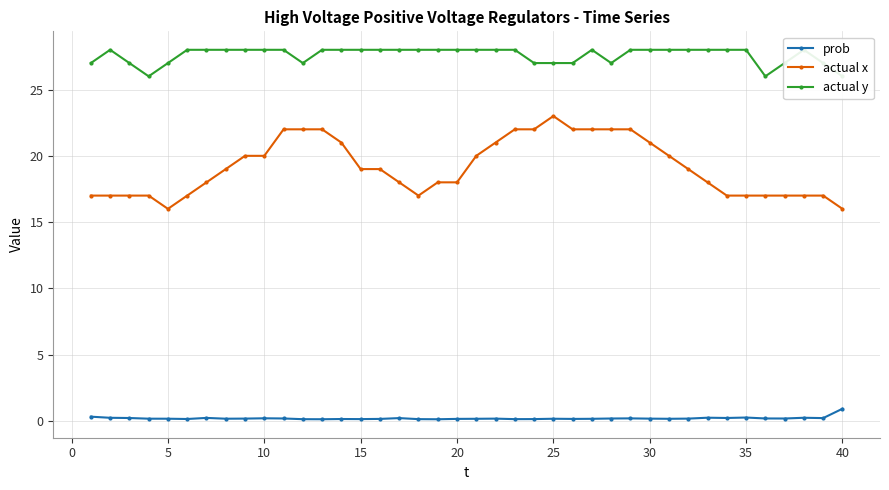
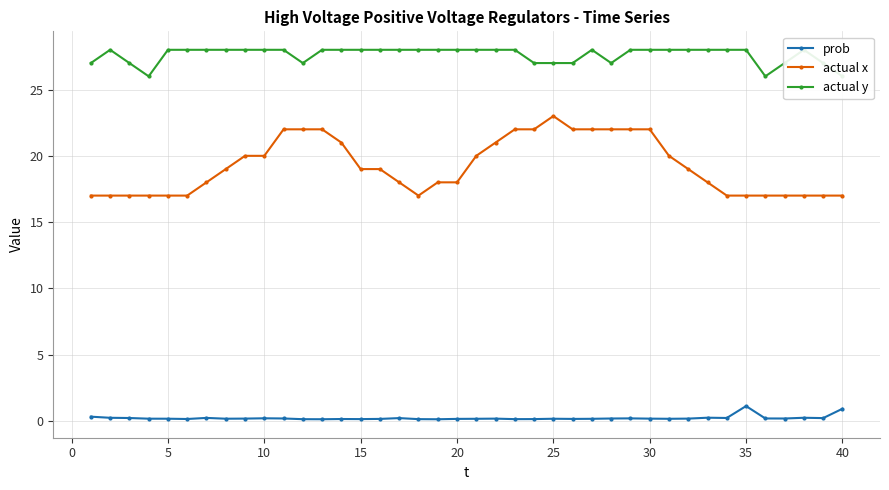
actual x, 5: 16 -> 17
actual y, 5: 27 -> 28
actual x, 30: 21 -> 22
prob, 35: 0.3 -> 1.1
actual x, 40: 16 -> 17
